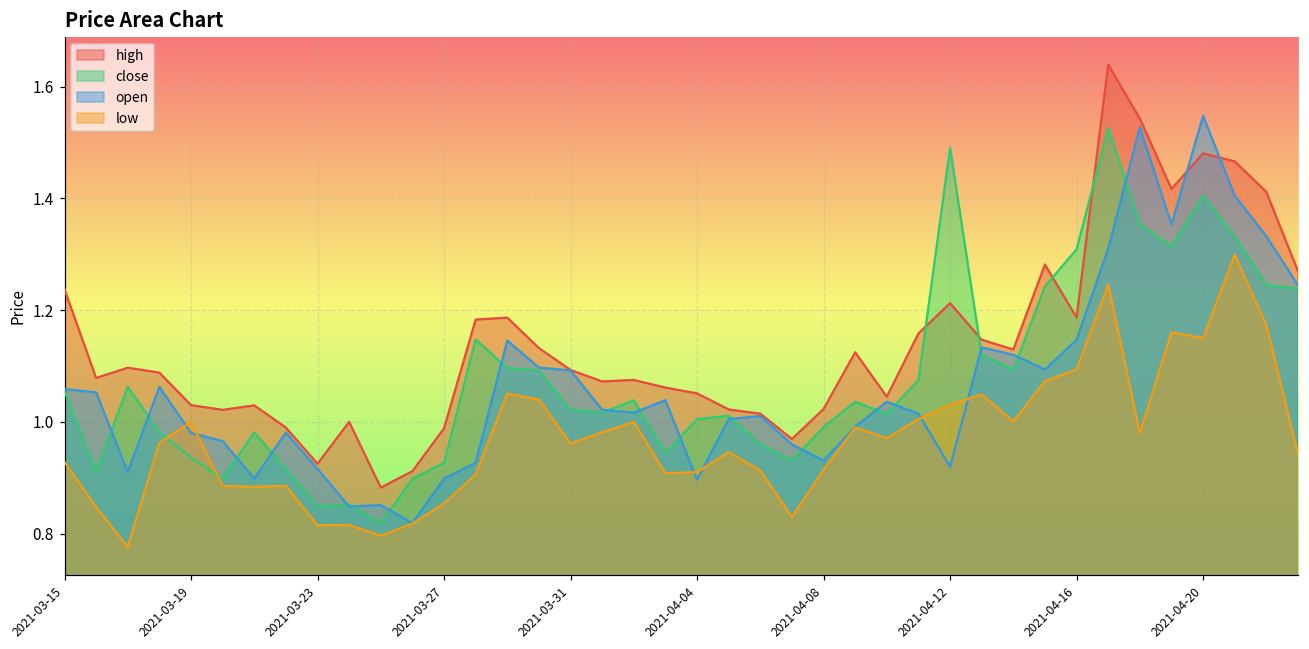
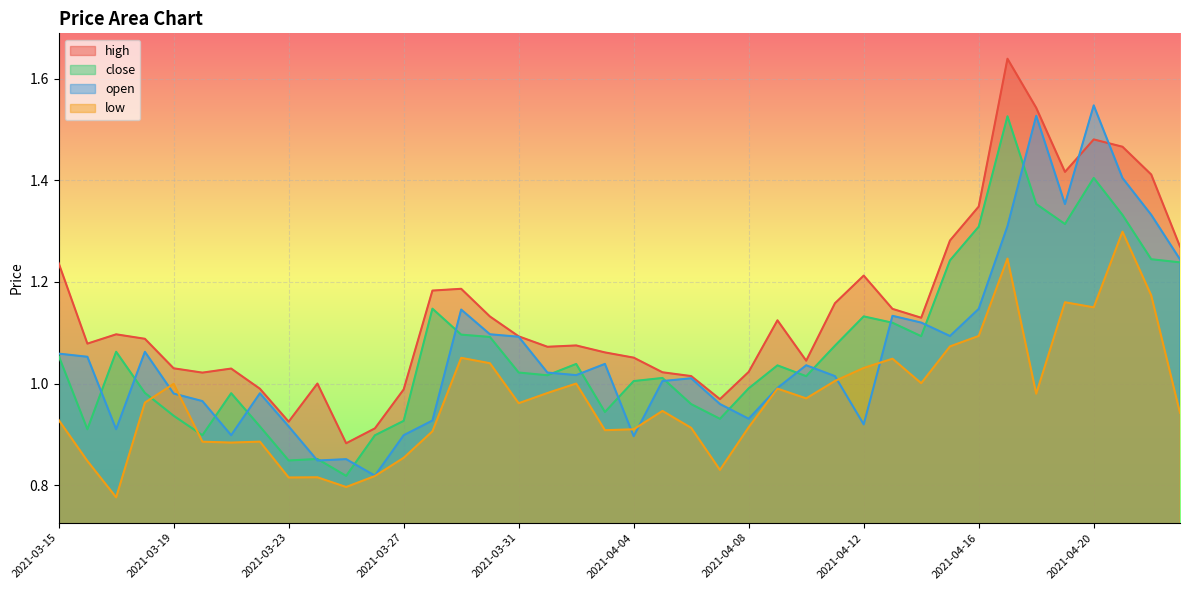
close, 2021-04-12: 1.49 -> 1.13
high, 2021-04-16: 1.19 -> 1.35
